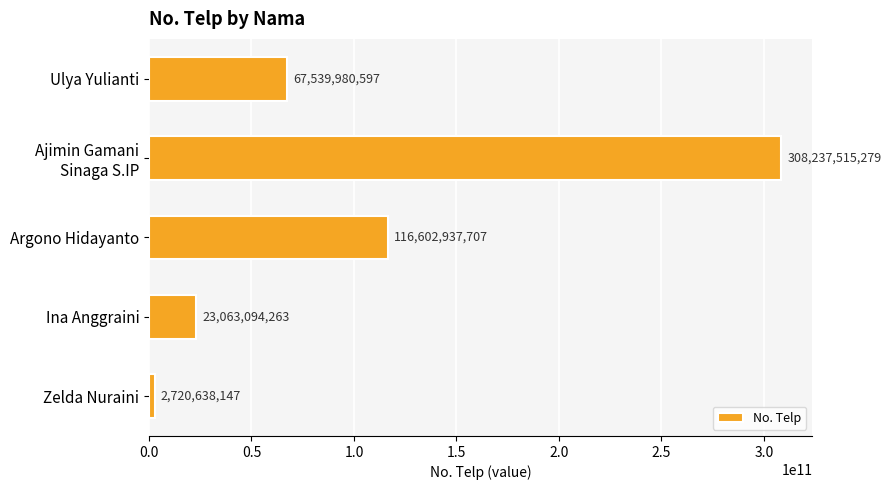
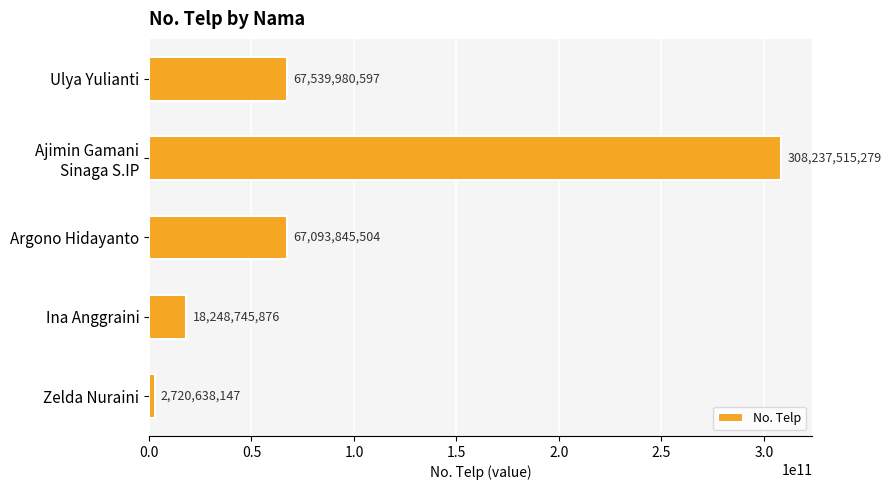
Argono Hidayanto: 116,602,937,707 -> 67,093,845,504
Ina Anggraini: 23,063,094,263 -> 18,248,745,876
